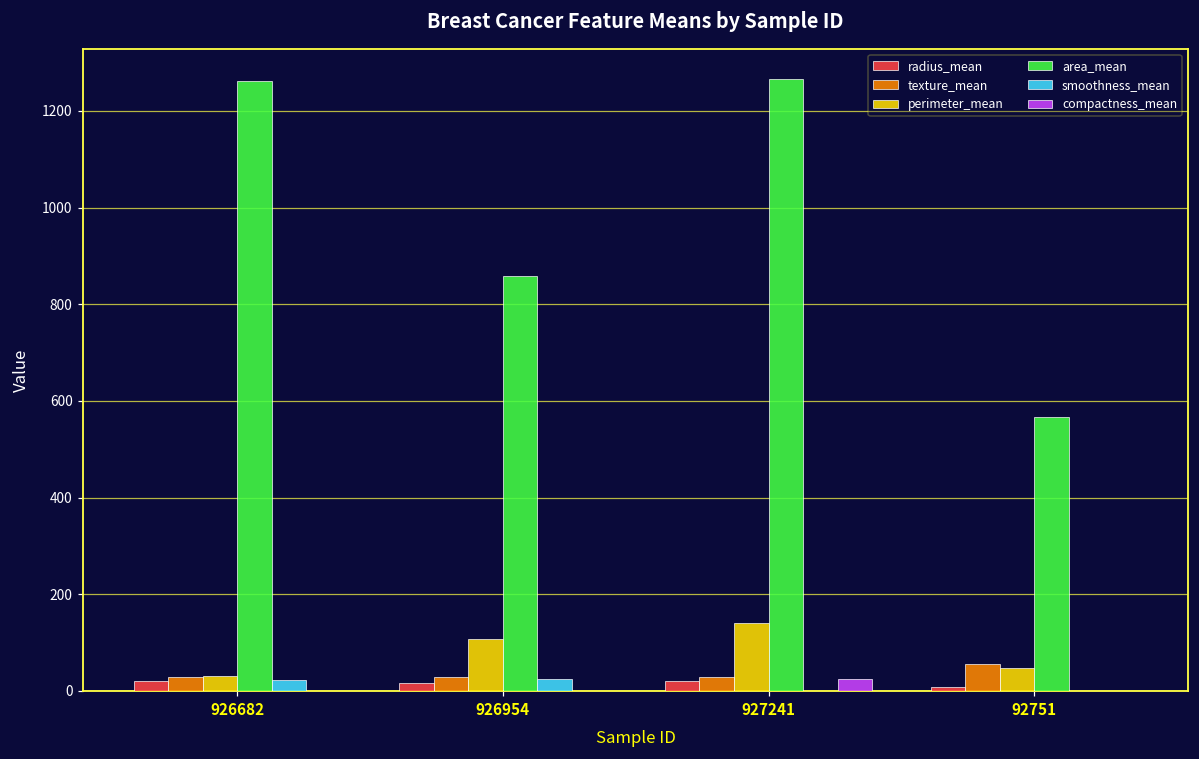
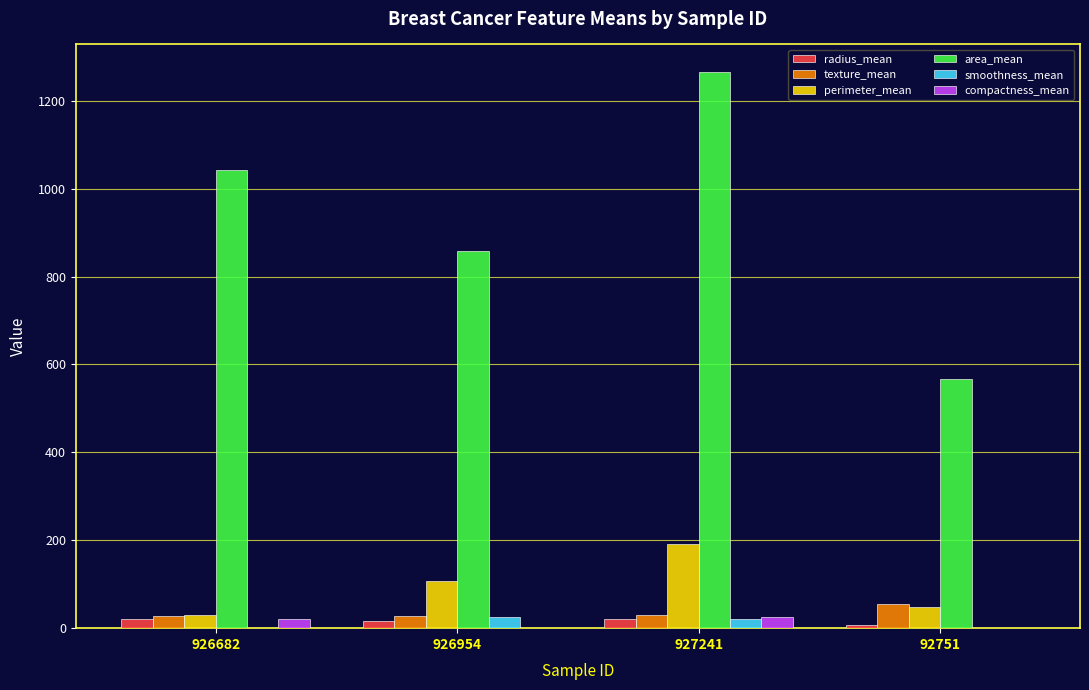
area_mean, 926682: 1260 -> 1040
smoothness_mean, 926682: 20 -> 0
compactness_mean, 926682: 0 -> 20
perimeter_mean, 927241: 140 -> 190
smoothness_mean, 927241: 0 -> 20
